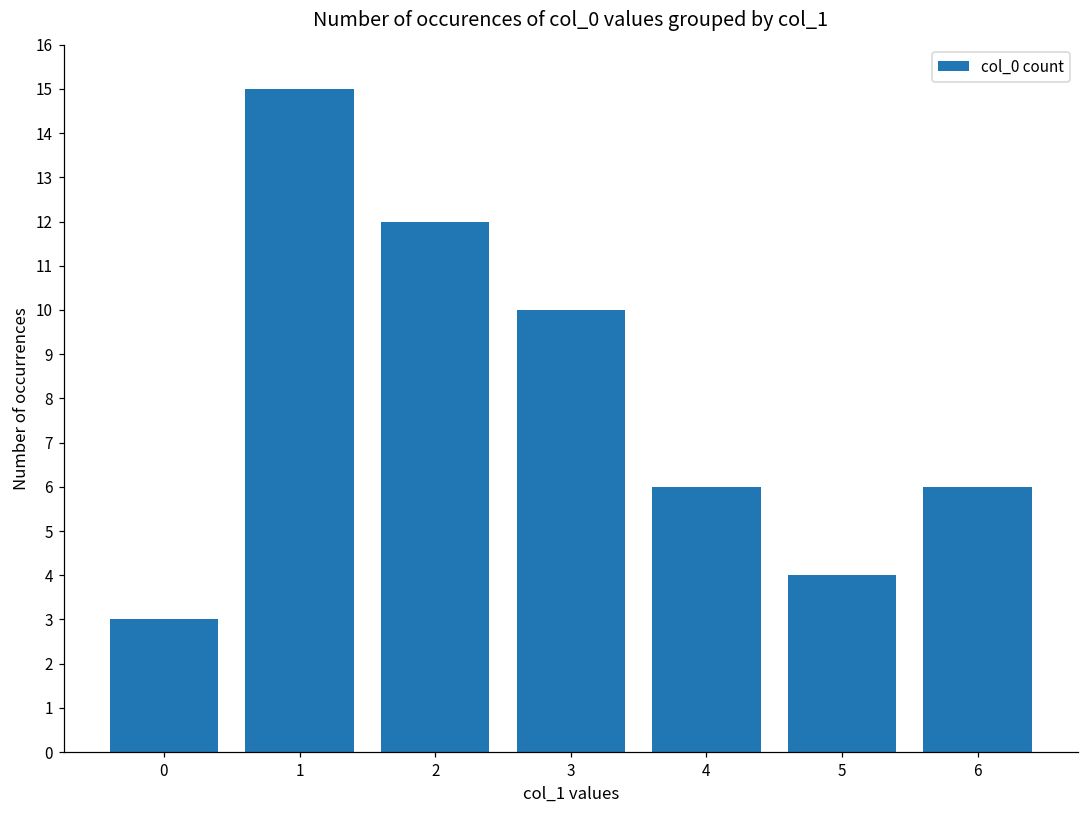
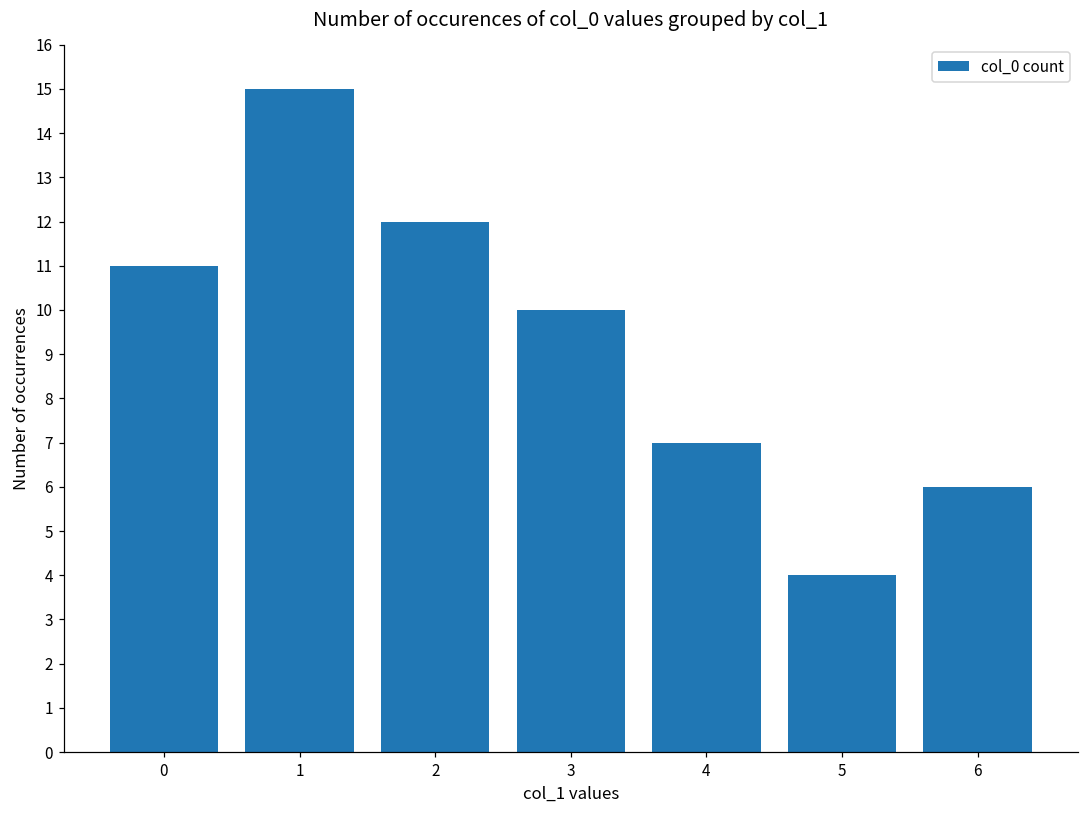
0: 3 -> 11
4: 6 -> 7
